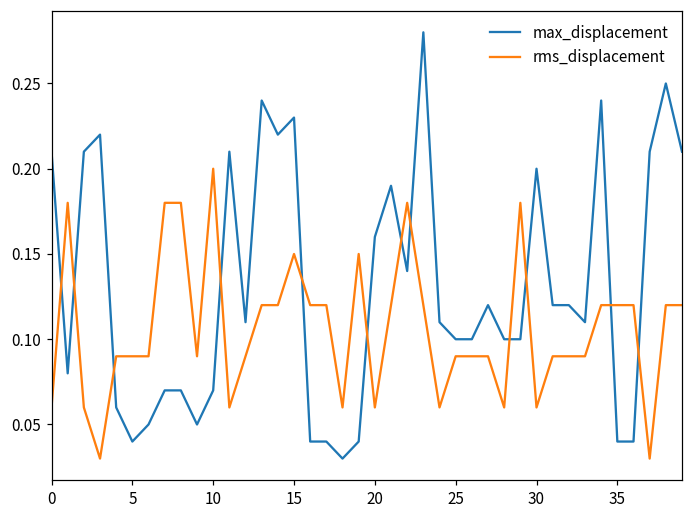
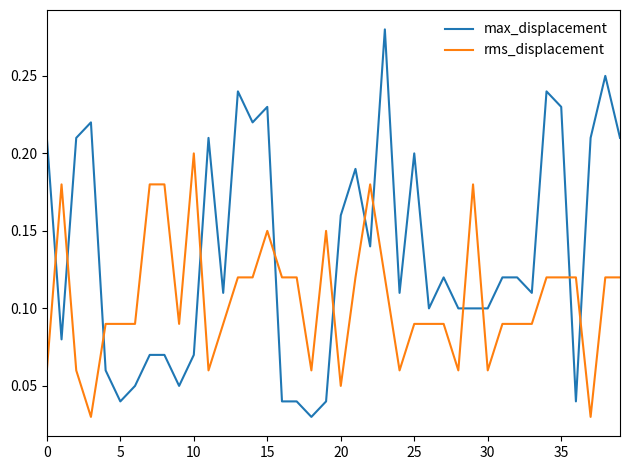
rms_displacement, 20: 0.06 -> 0.05
max_displacement, 25: 0.1 -> 0.2
max_displacement, 30: 0.2 -> 0.1
max_displacement, 35: 0.04 -> 0.23
